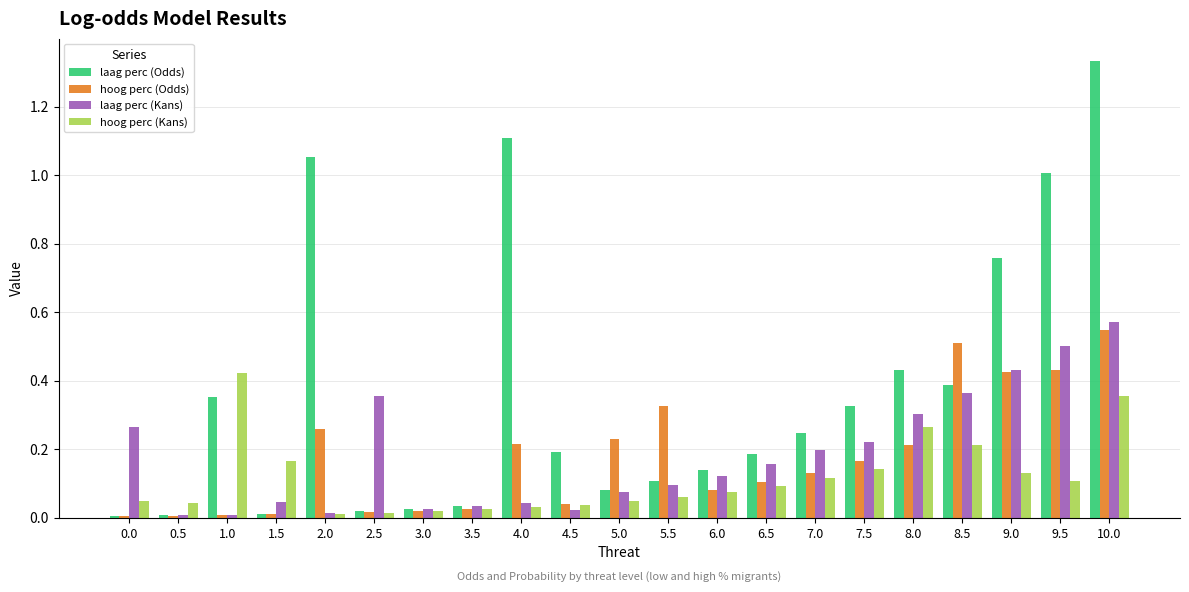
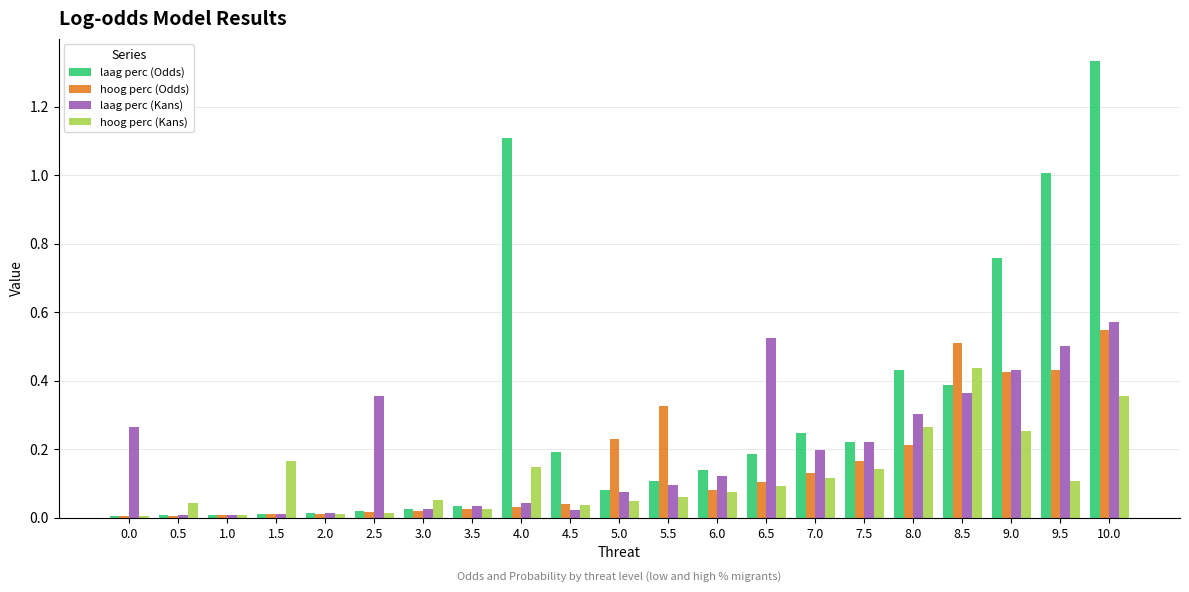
hoog perc (Kans), 0.0: 0.05 -> 0.00
laag perc (Odds), 1.0: 0.35 -> 0.01
hoog perc (Kans), 1.0: 0.42 -> 0.01
laag perc (Kans), 1.5: 0.05 -> 0.01
laag perc (Odds), 2.0: 1.05 -> 0.01
hoog perc (Odds), 2.0: 0.26 -> 0.01
hoog perc (Kans), 3.0: 0.02 -> 0.05
hoog perc (Odds), 4.0: 0.21 -> 0.03
hoog perc (Kans), 4.0: 0.03 -> 0.15
laag perc (Kans), 6.5: 0.16 -> 0.52
laag perc (Odds), 7.5: 0.33 -> 0.22
hoog perc (Kans), 8.5: 0.21 -> 0.44
hoog perc (Kans), 9.0: 0.13 -> 0.25
